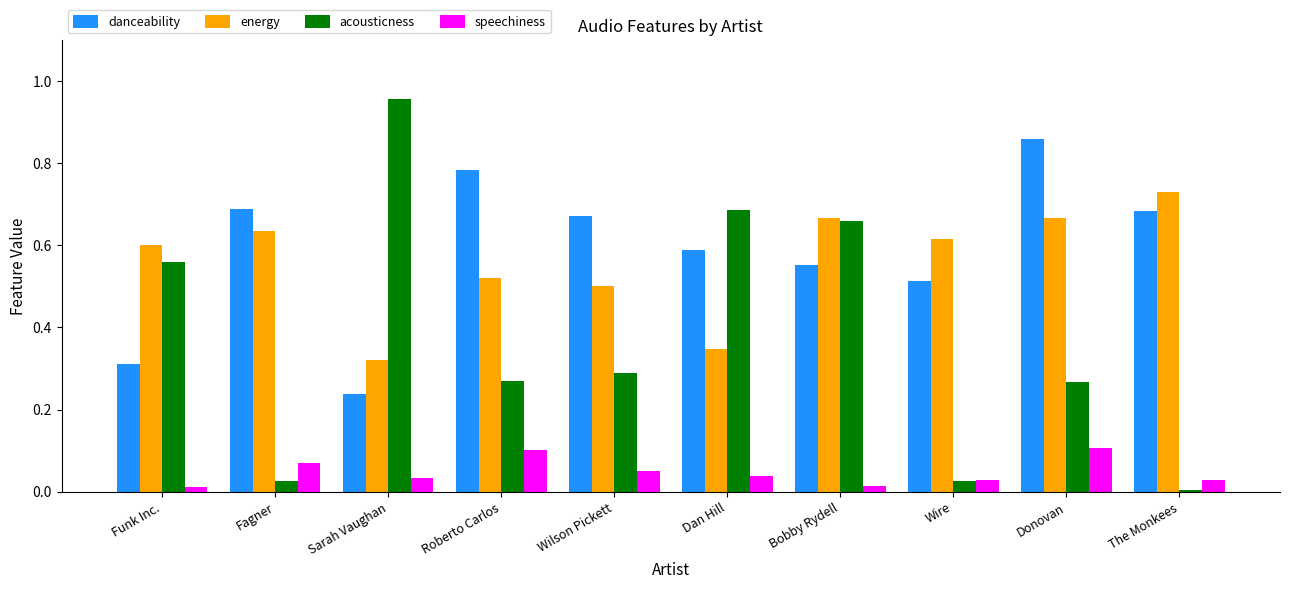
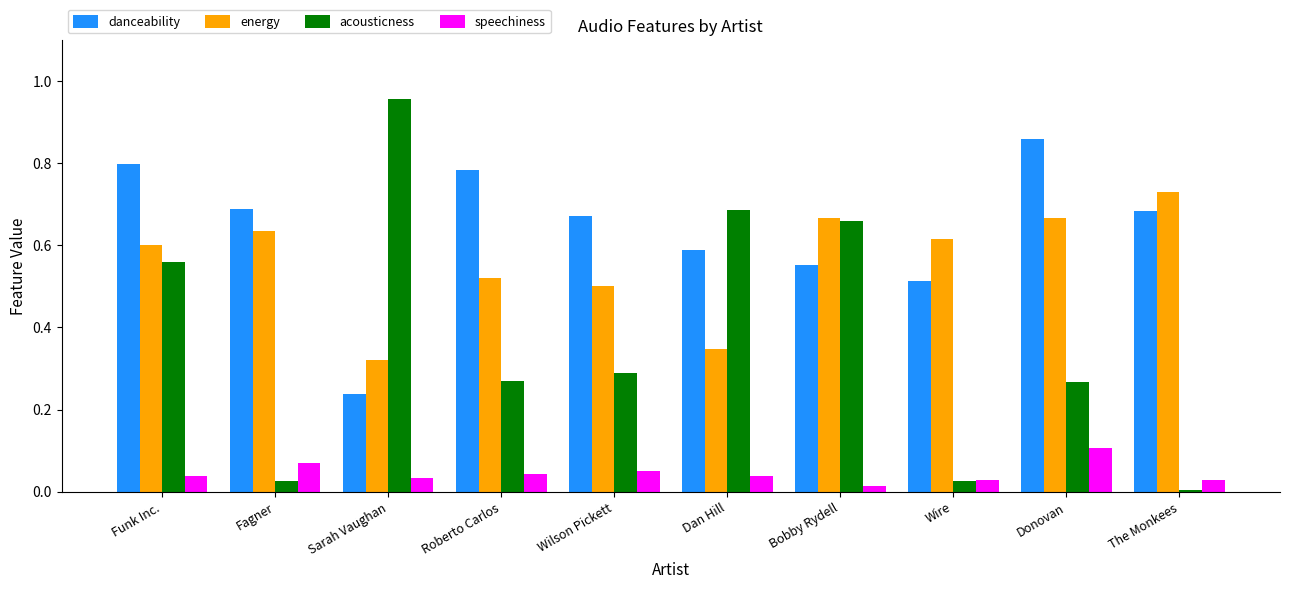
danceability, Funk Inc.: 0.31 -> 0.80
speechiness, Funk Inc.: 0.01 -> 0.04
speechiness, Roberto Carlos: 0.10 -> 0.04
